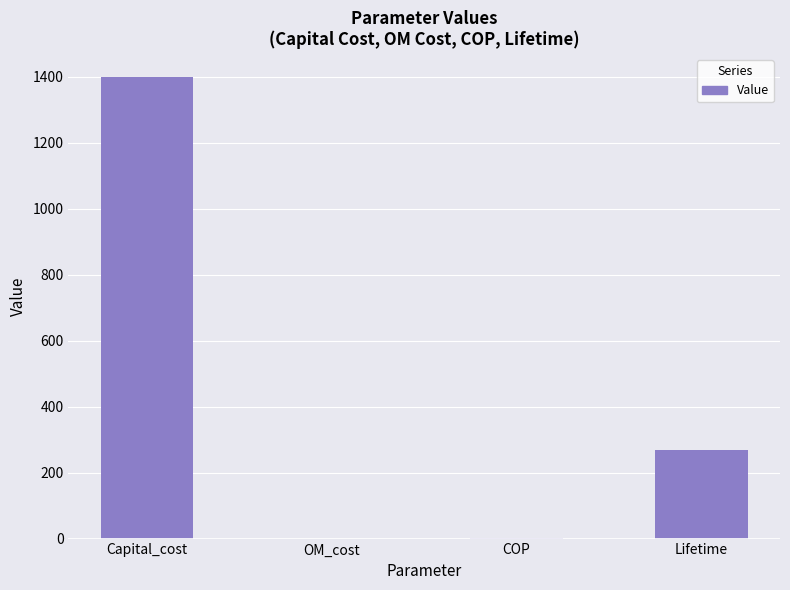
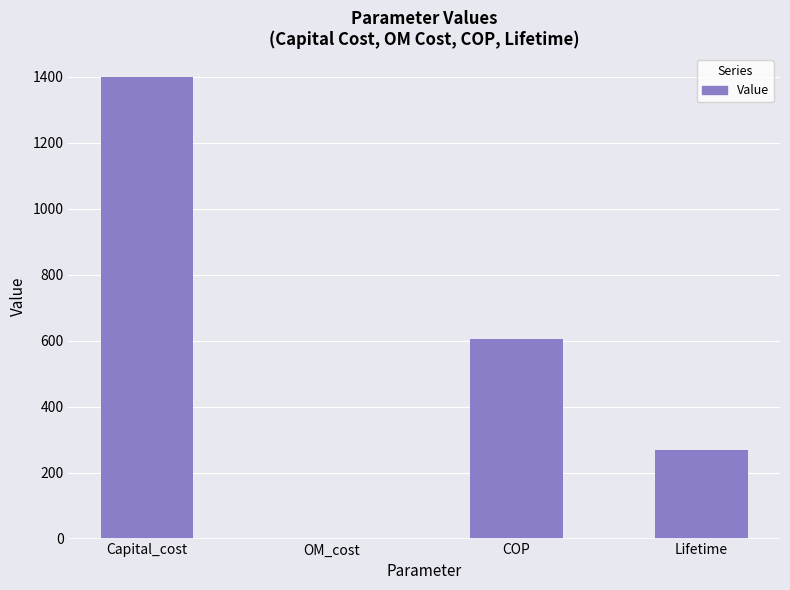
COP: 0 -> 610
